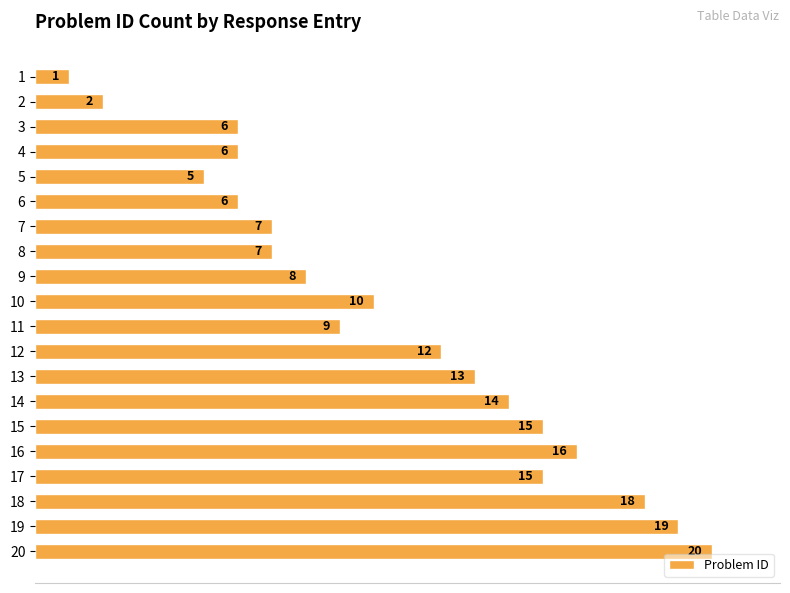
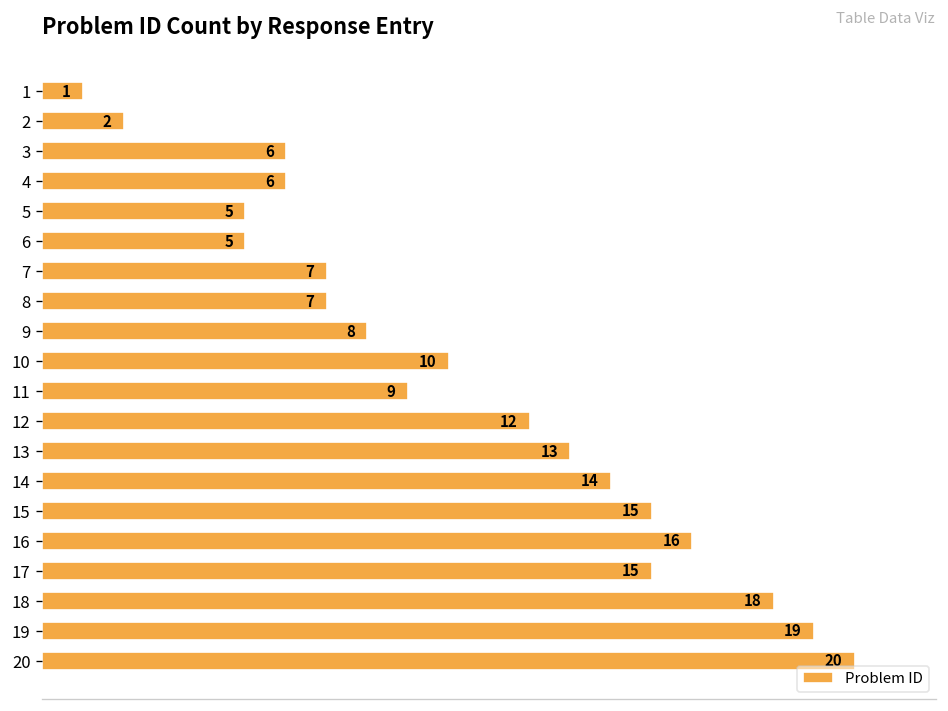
6: 6 -> 5
